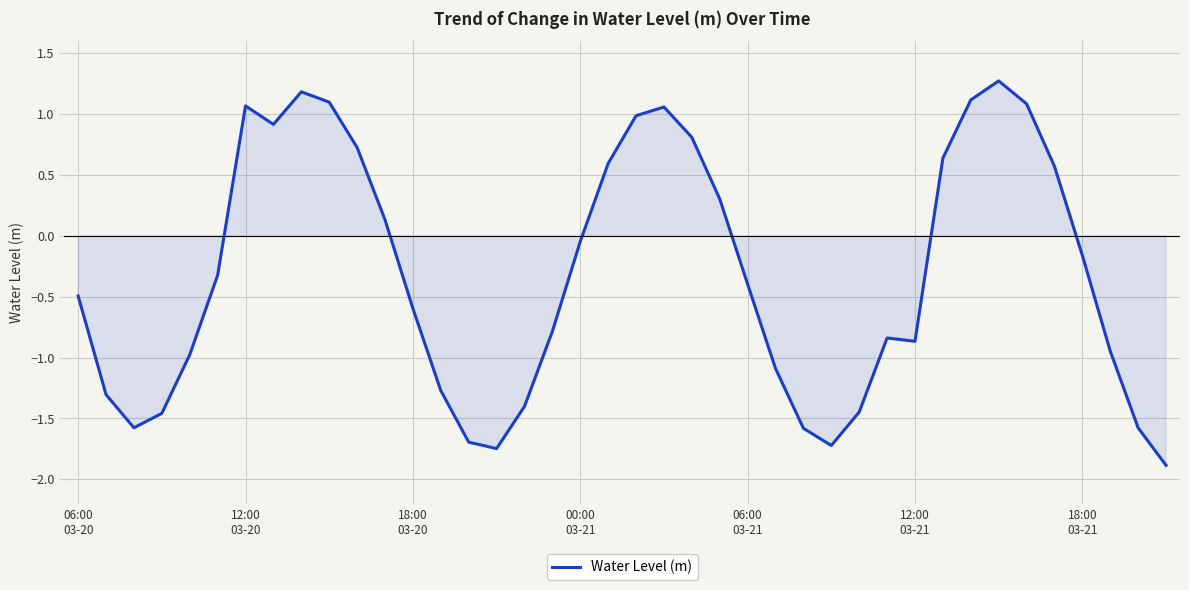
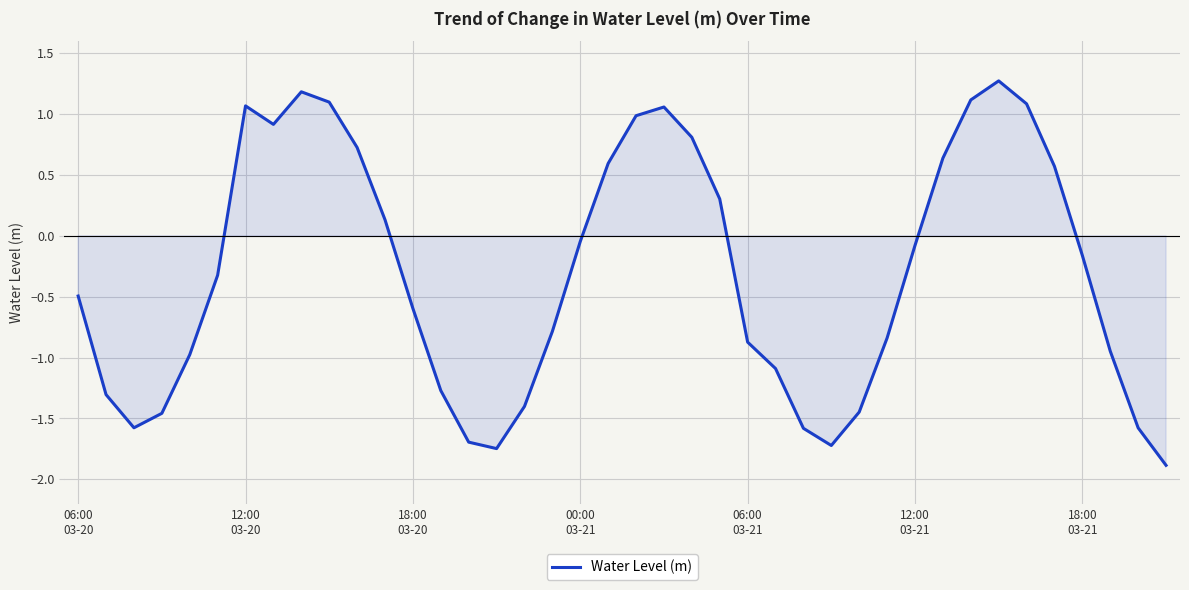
06:00 03-21: -0.40 -> -0.87
12:00 03-21: -0.87 -> -0.08
